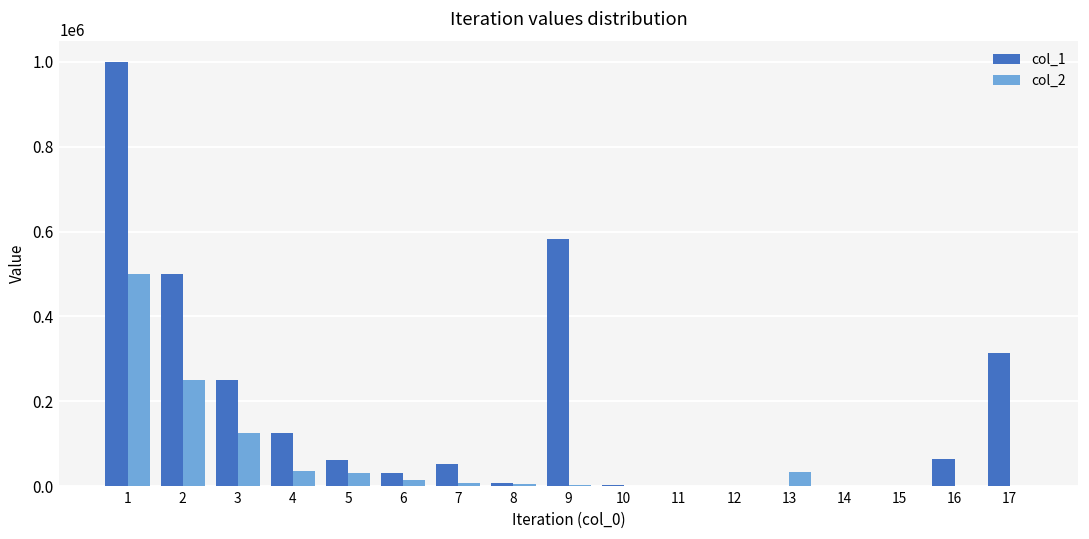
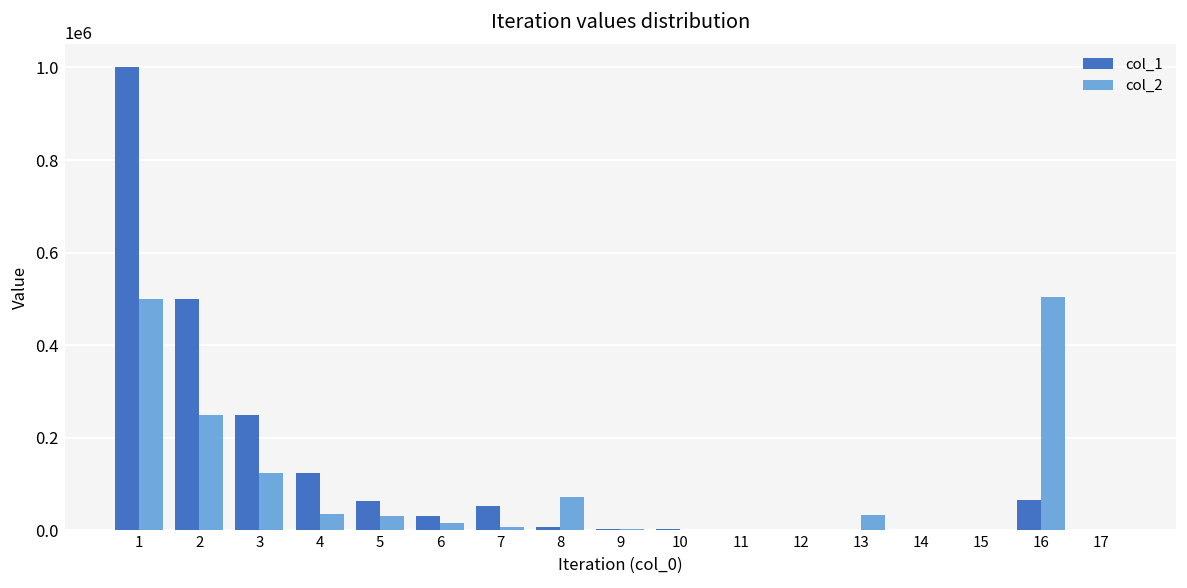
col_2, 8: 0 -> 70000
col_1, 9: 580000 -> 0
col_2, 16: 0 -> 500000
col_1, 17: 310000 -> 0
